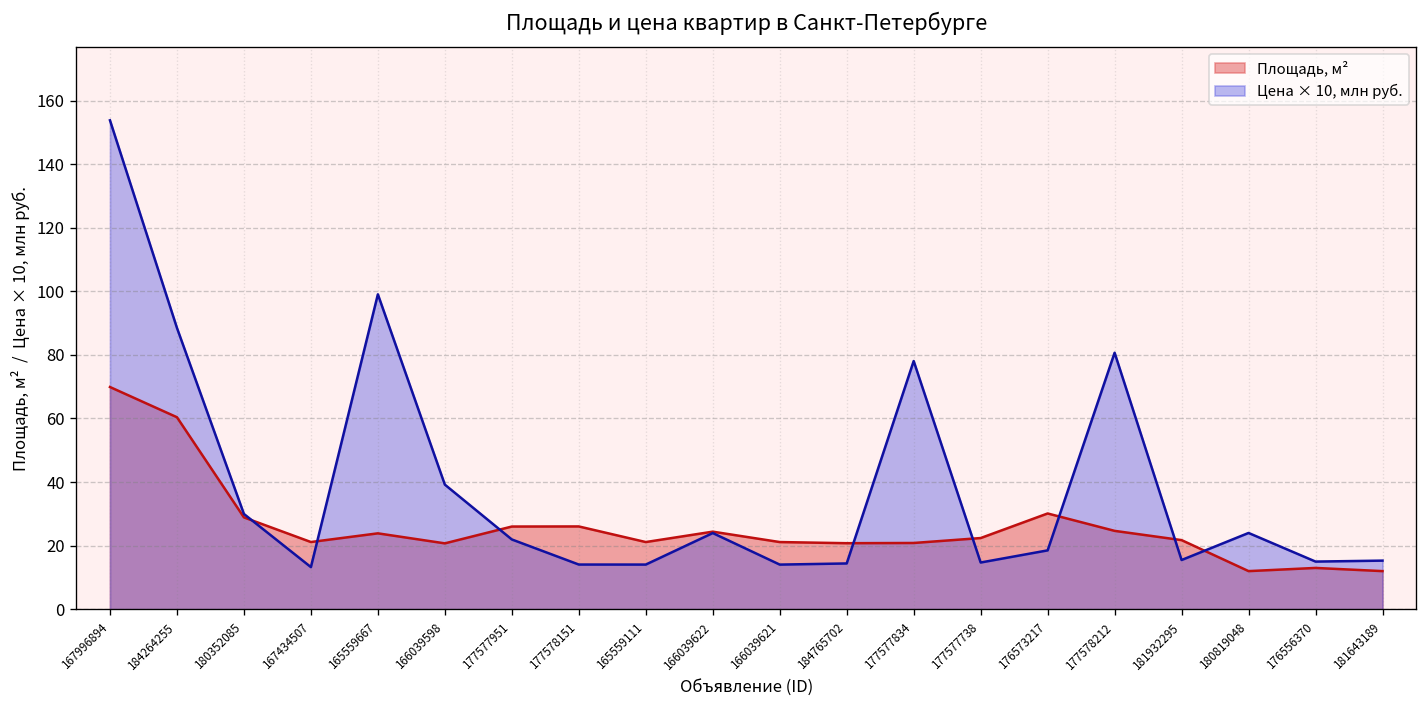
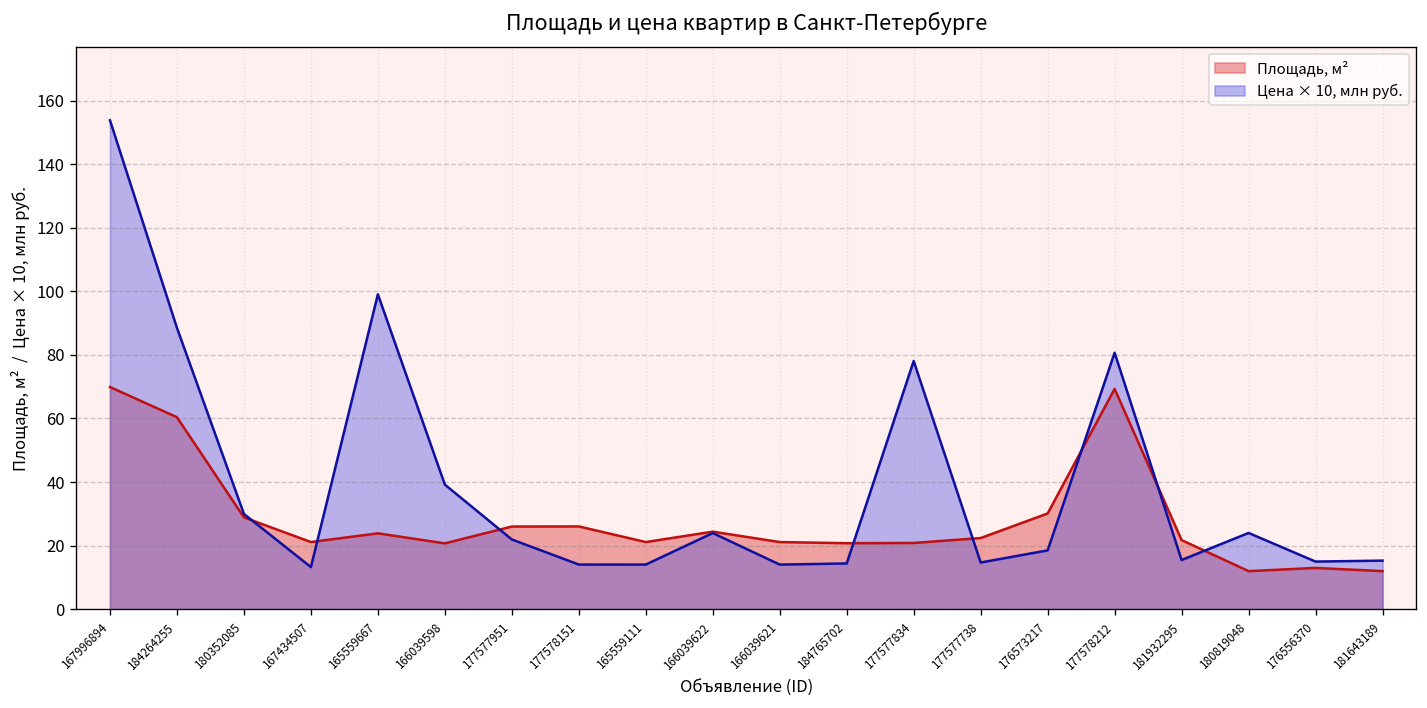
Площадь, м², 177578212: 25 -> 69
